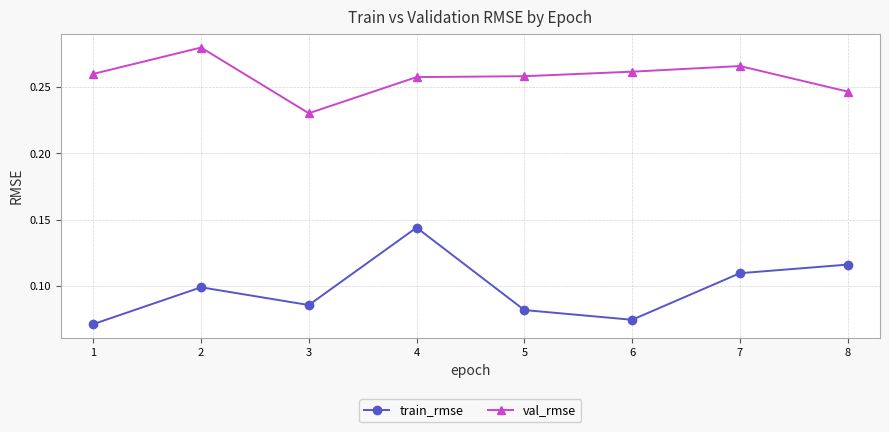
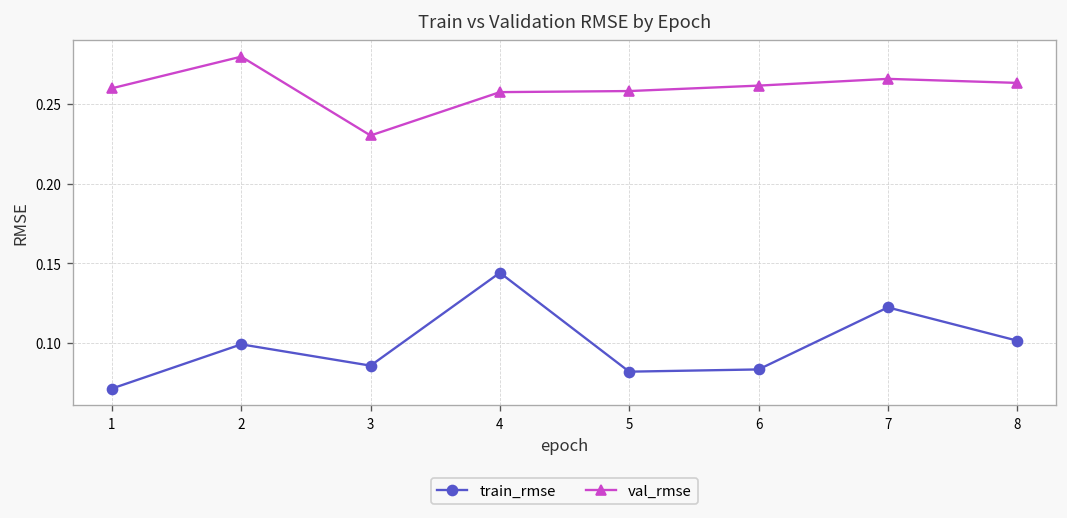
train_rmse, 6: 0.075 -> 0.083
train_rmse, 7: 0.110 -> 0.122
train_rmse, 8: 0.116 -> 0.101
val_rmse, 8: 0.247 -> 0.263
